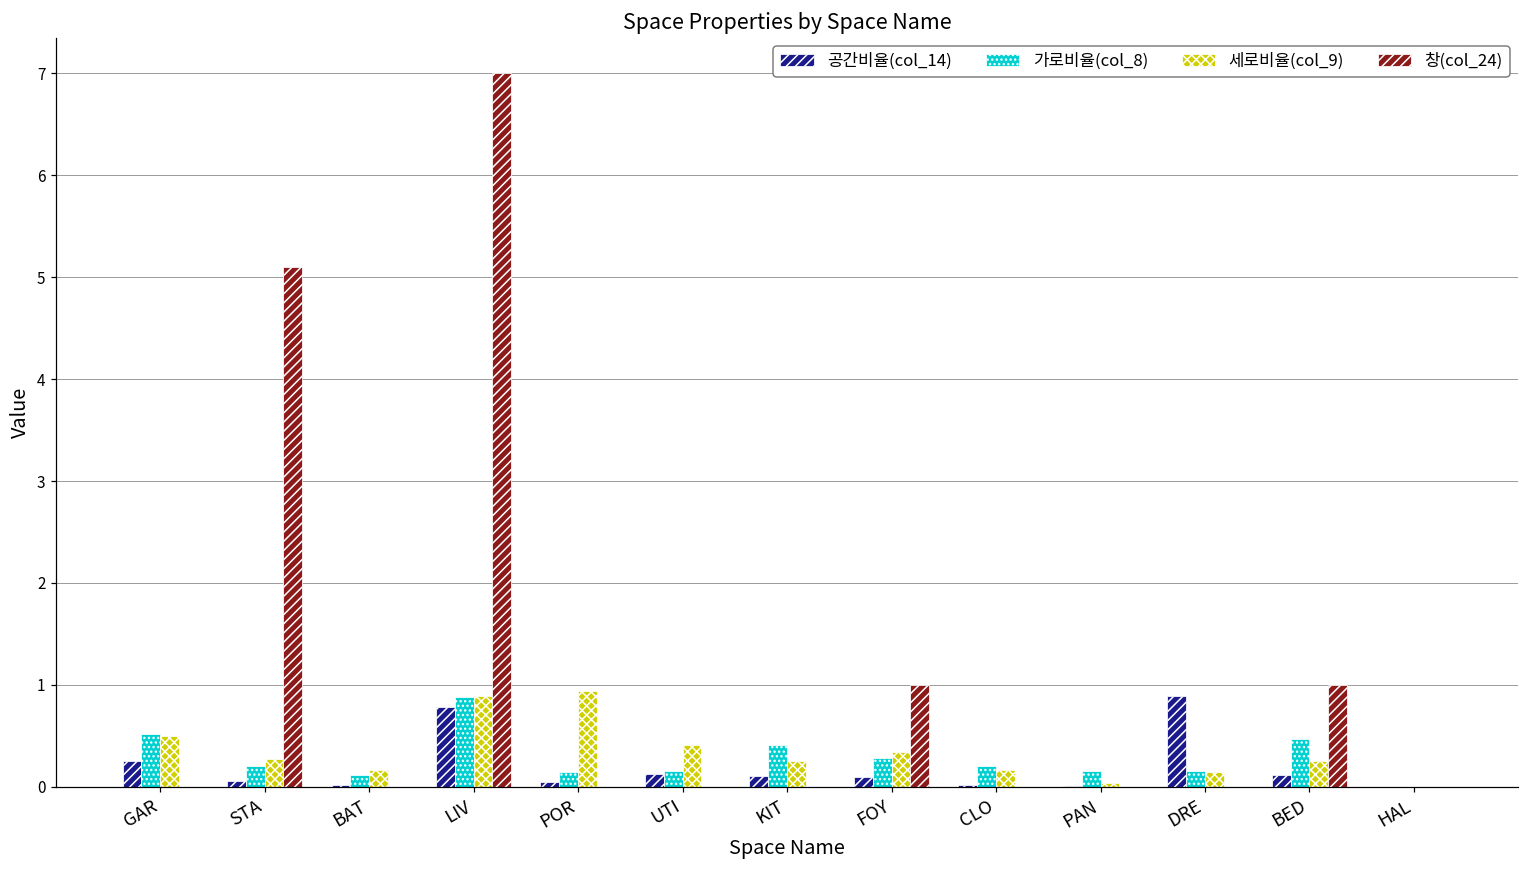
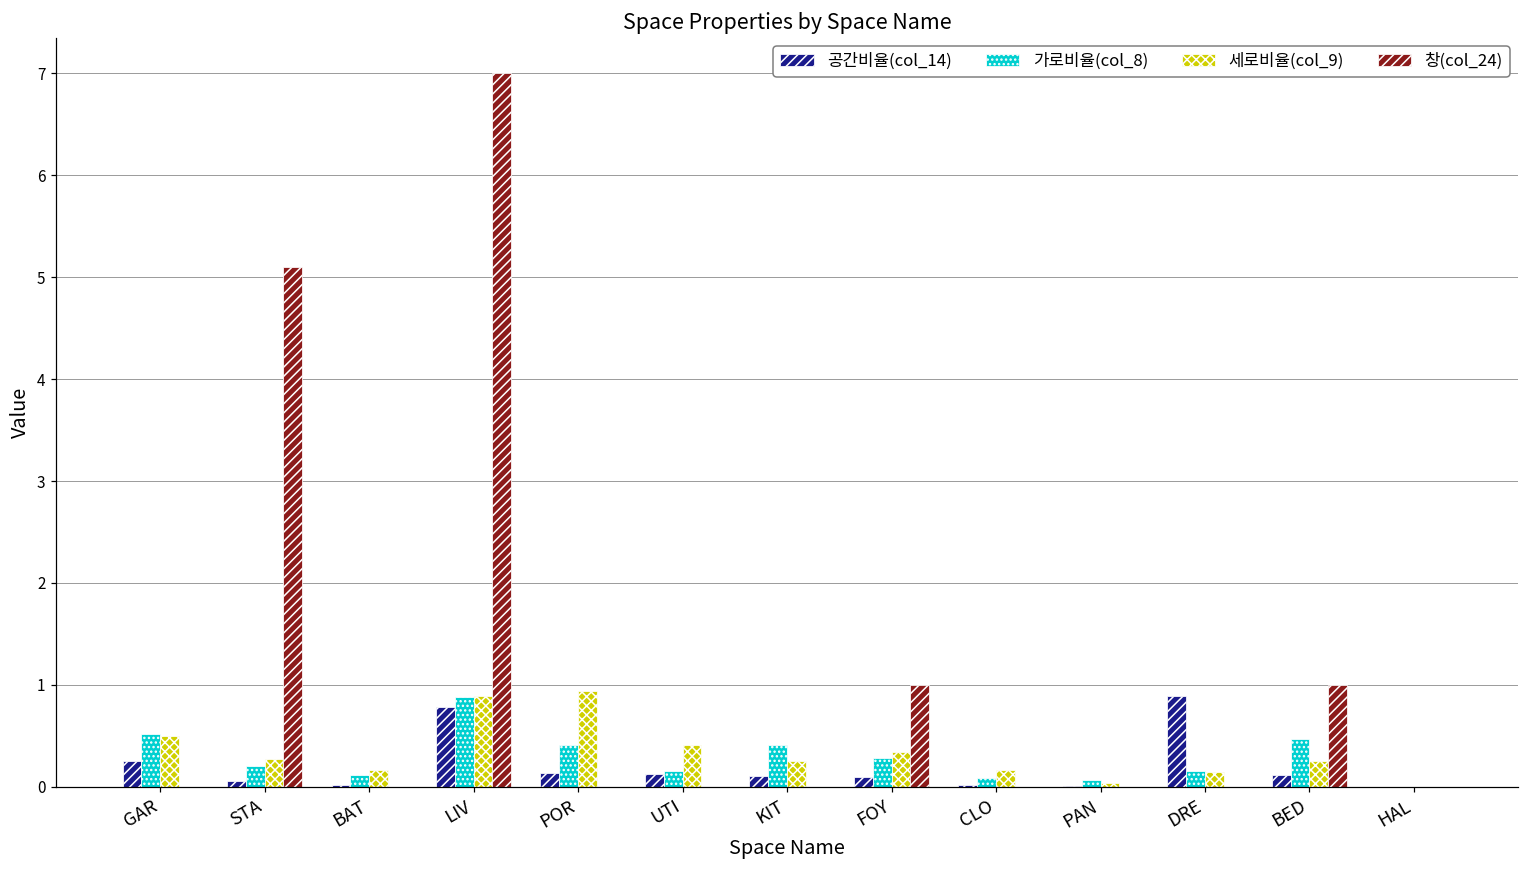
공간비율(col_14), POR: 0.0 -> 0.1
가로비율(col_8), POR: 0.1 -> 0.4
가로비율(col_8), CLO: 0.2 -> 0.1
가로비율(col_8), PAN: 0.2 -> 0.1
